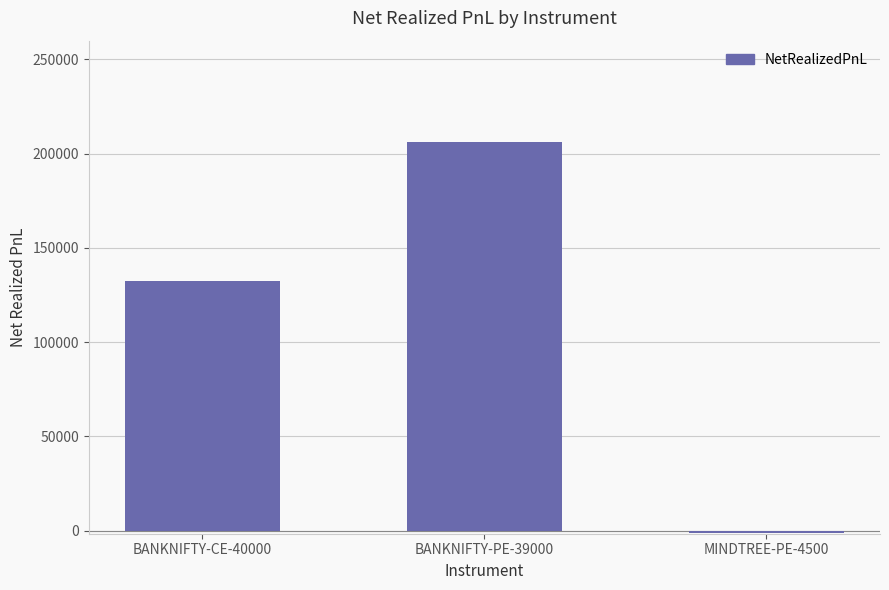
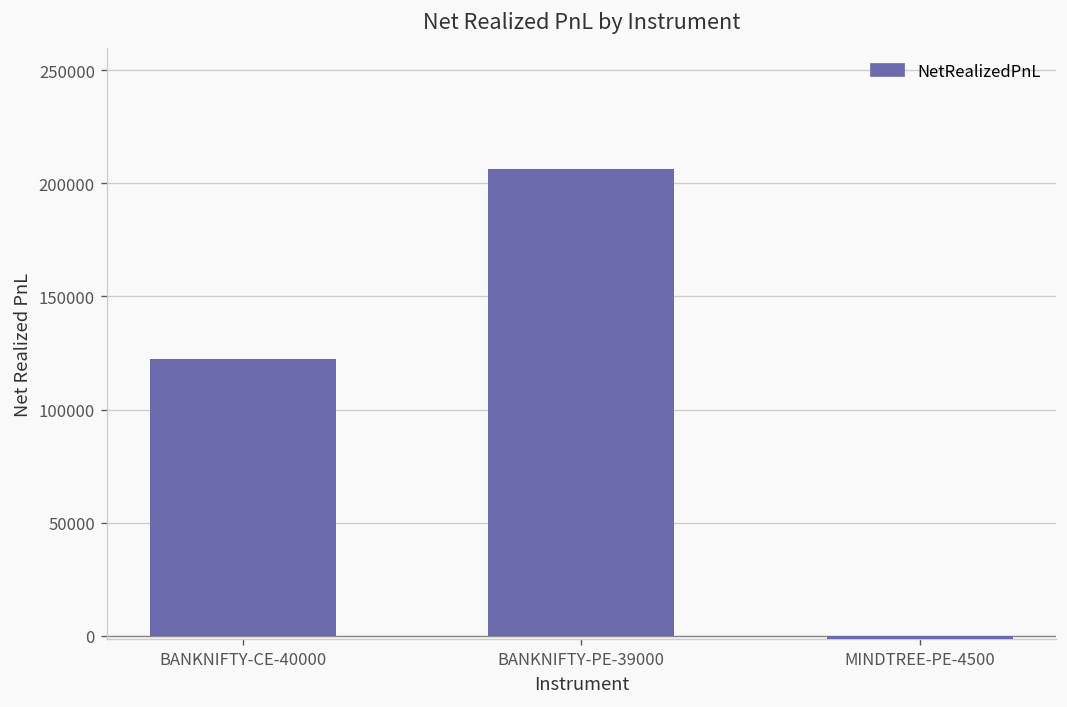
BANKNIFTY-CE-40000: 133000 -> 122000
